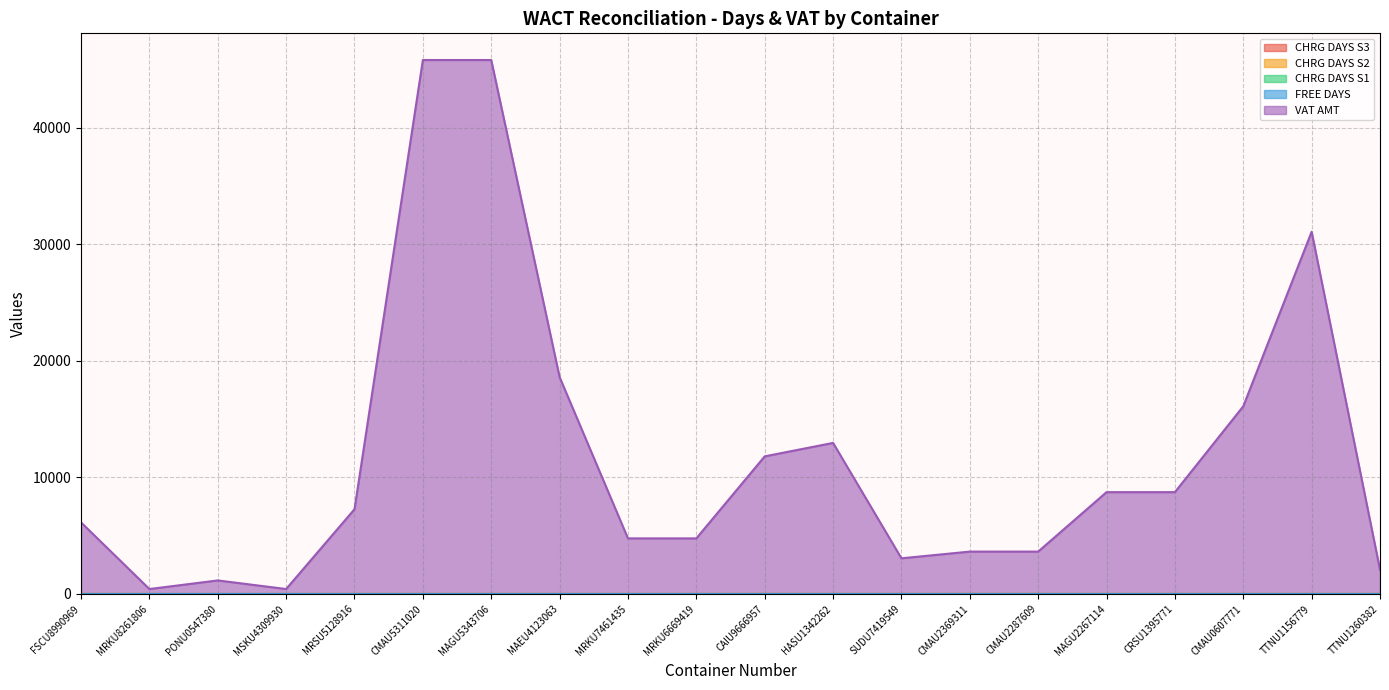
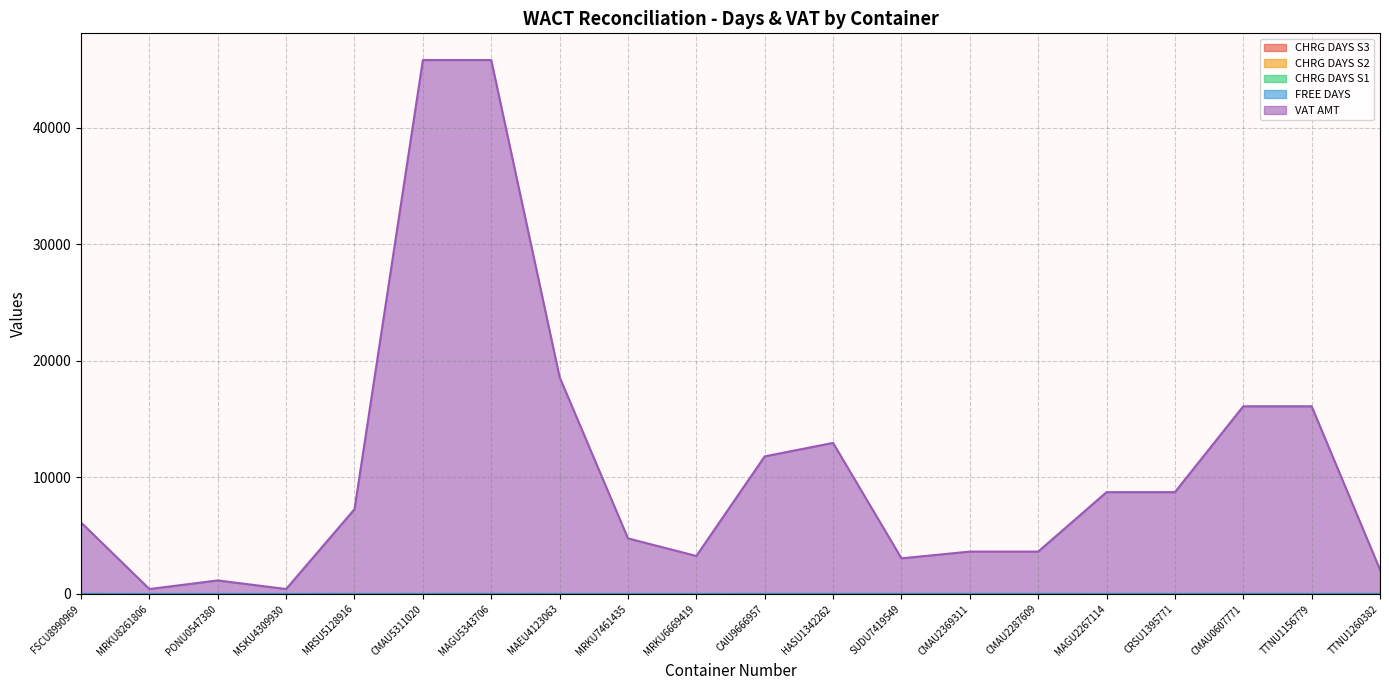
VAT AMT, MRKU6669419: 4800 -> 3300
VAT AMT, TTNU1156779: 31100 -> 16100
